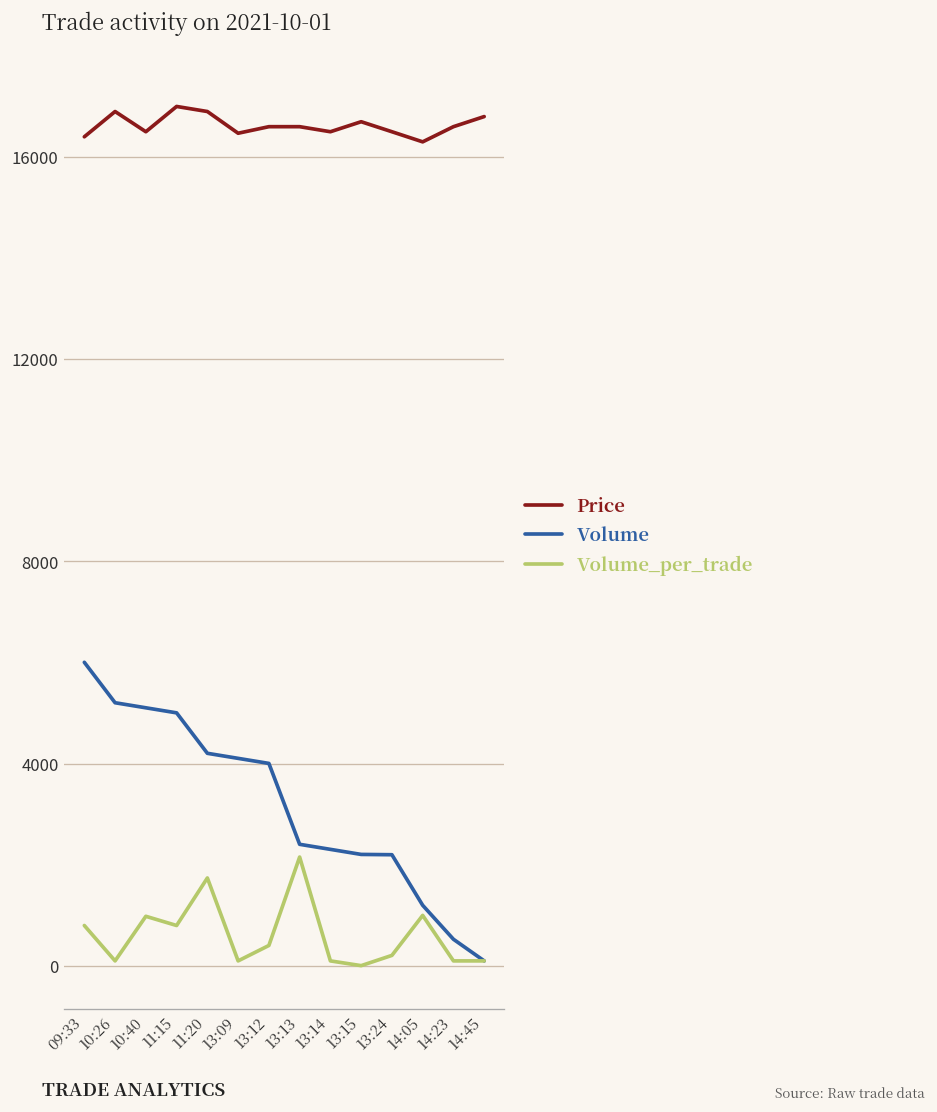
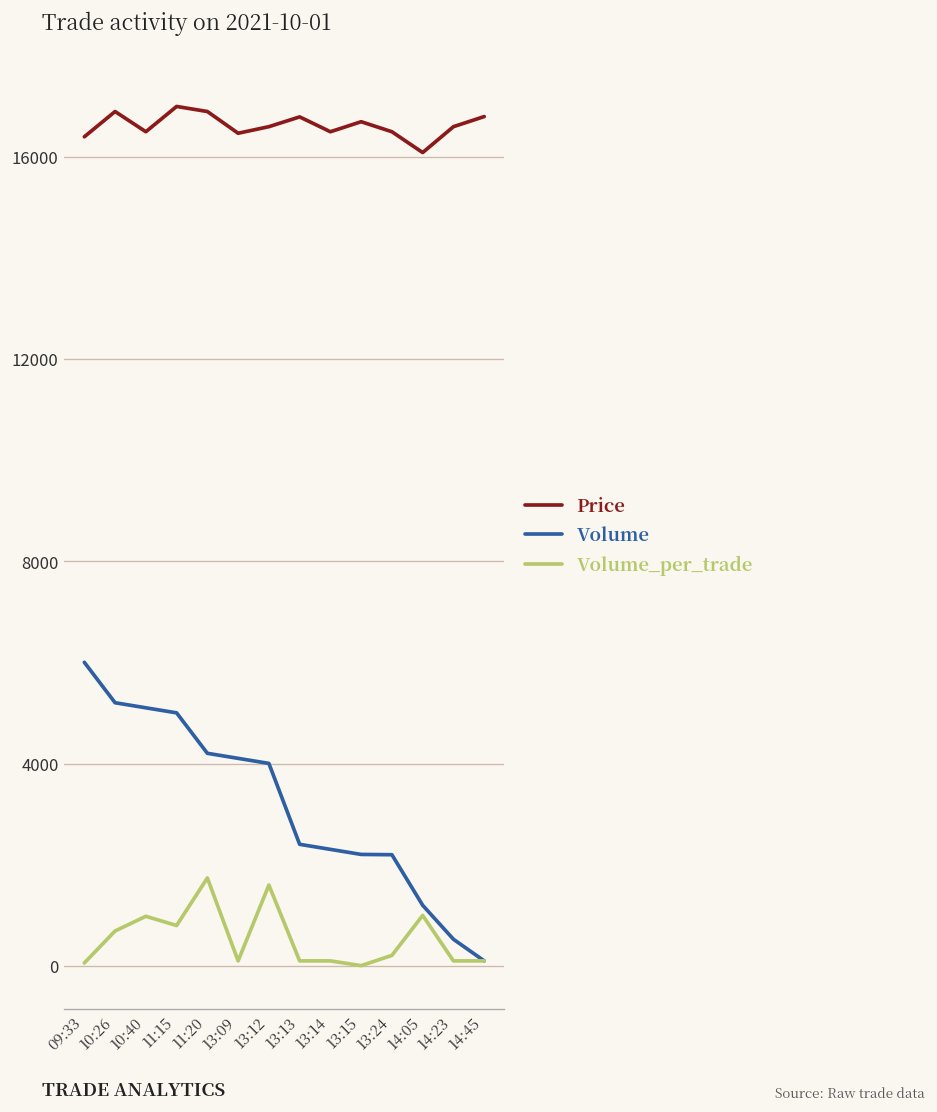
Volume_per_trade, 09:33: 800 -> 100
Volume_per_trade, 10:26: 100 -> 700
Volume_per_trade, 13:12: 400 -> 1600
Price, 13:13: 16600 -> 16800
Volume_per_trade, 13:13: 2200 -> 100
Price, 14:05: 16300 -> 16100
